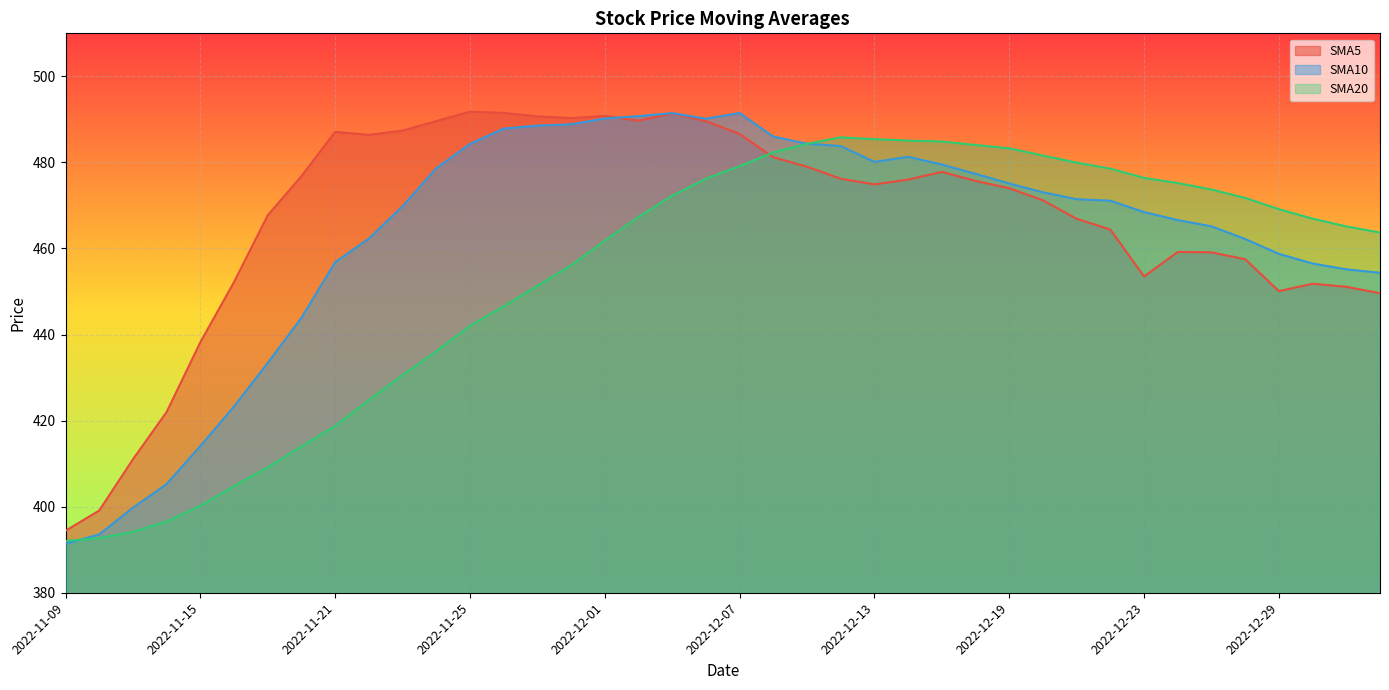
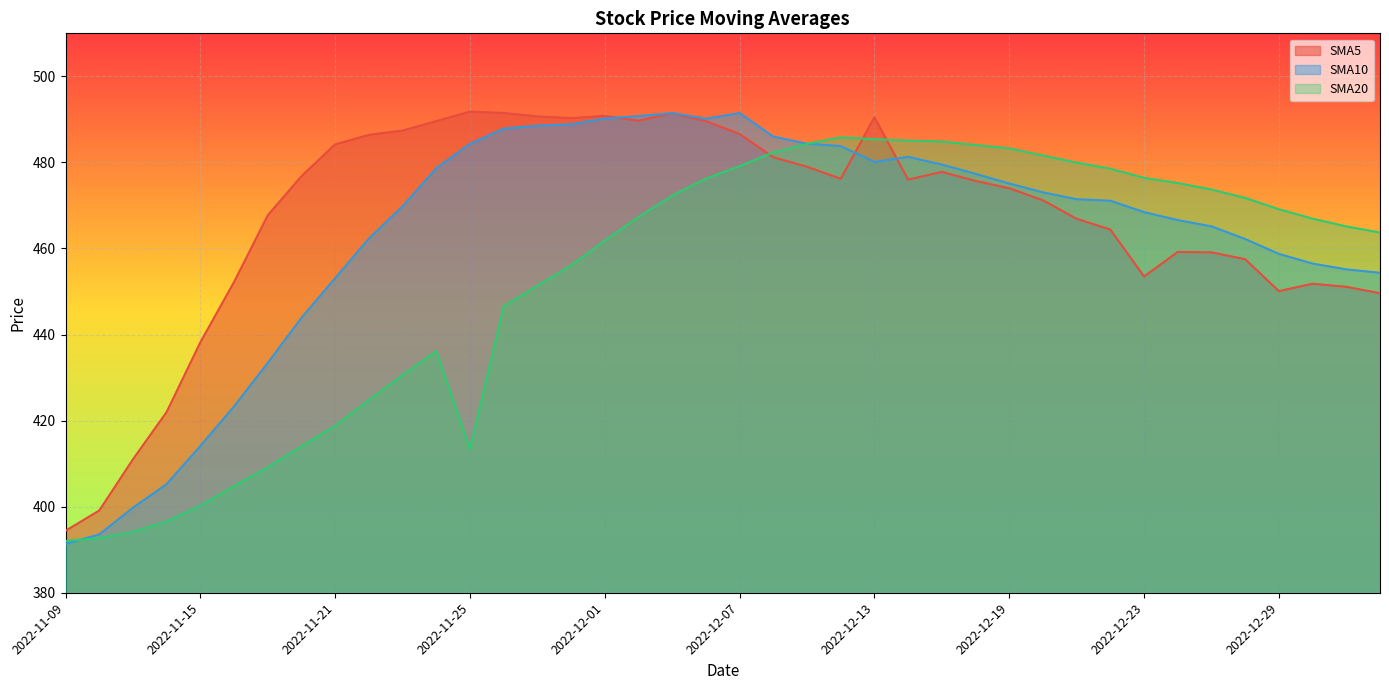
SMA5, 2022-11-21: 487 -> 484
SMA10, 2022-11-21: 457 -> 453
SMA20, 2022-11-25: 442 -> 413
SMA5, 2022-12-13: 475 -> 491
